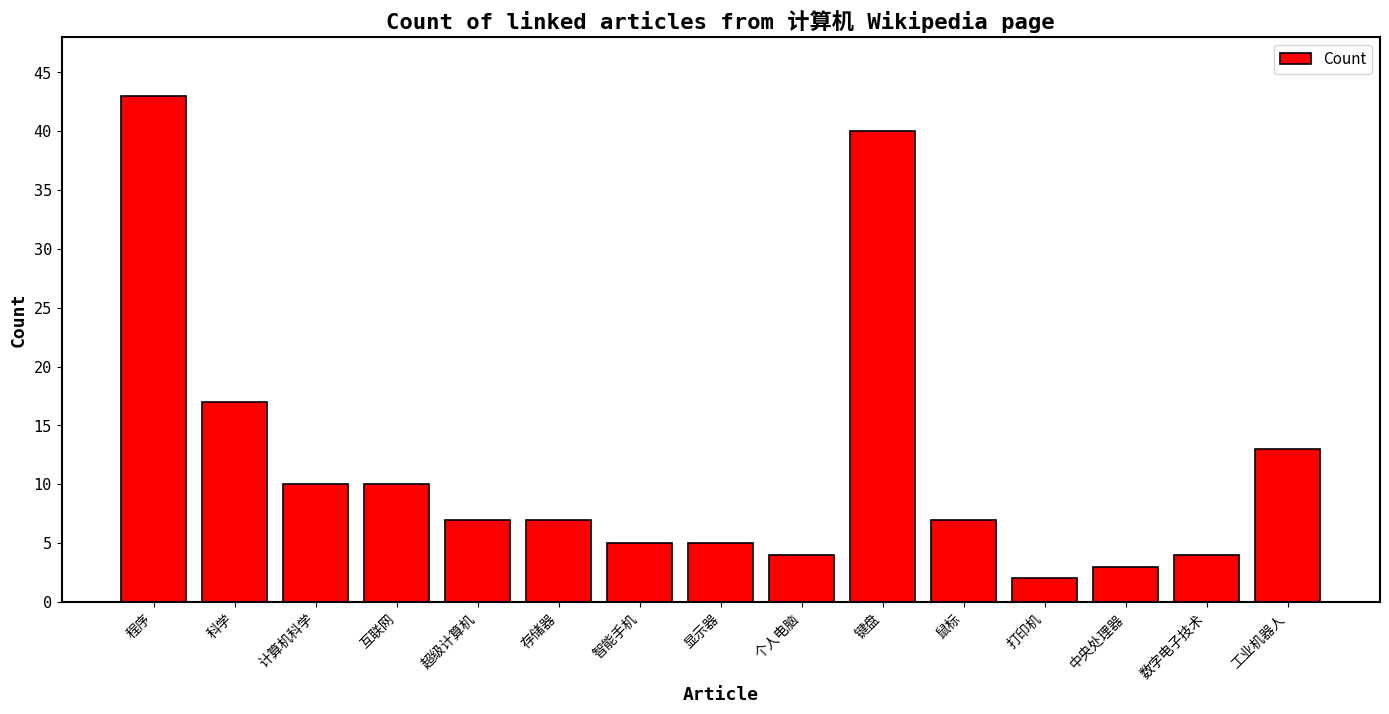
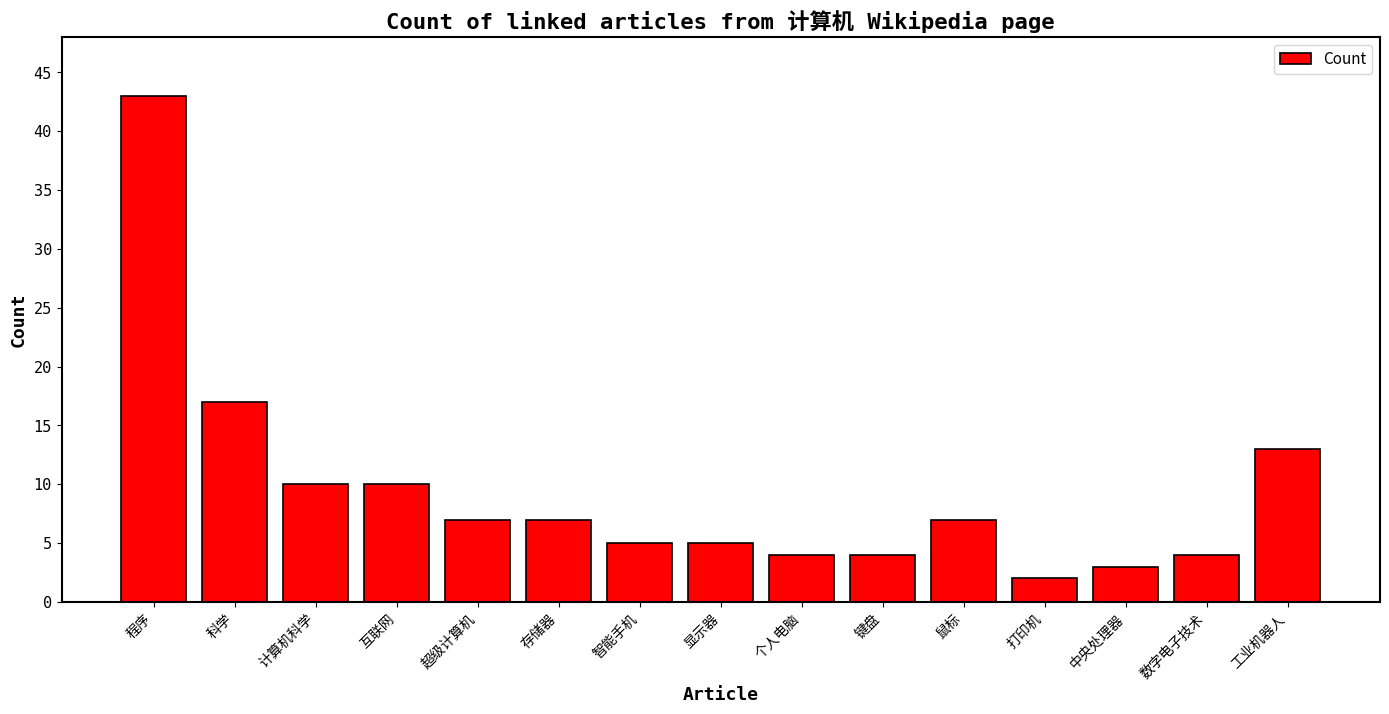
键盘: 40 -> 4
